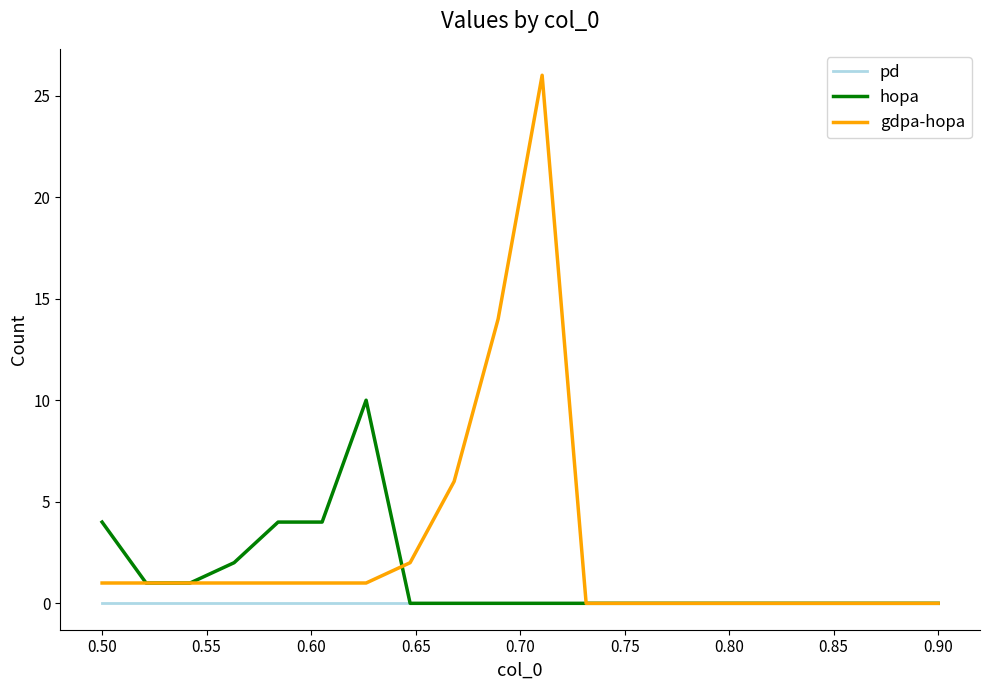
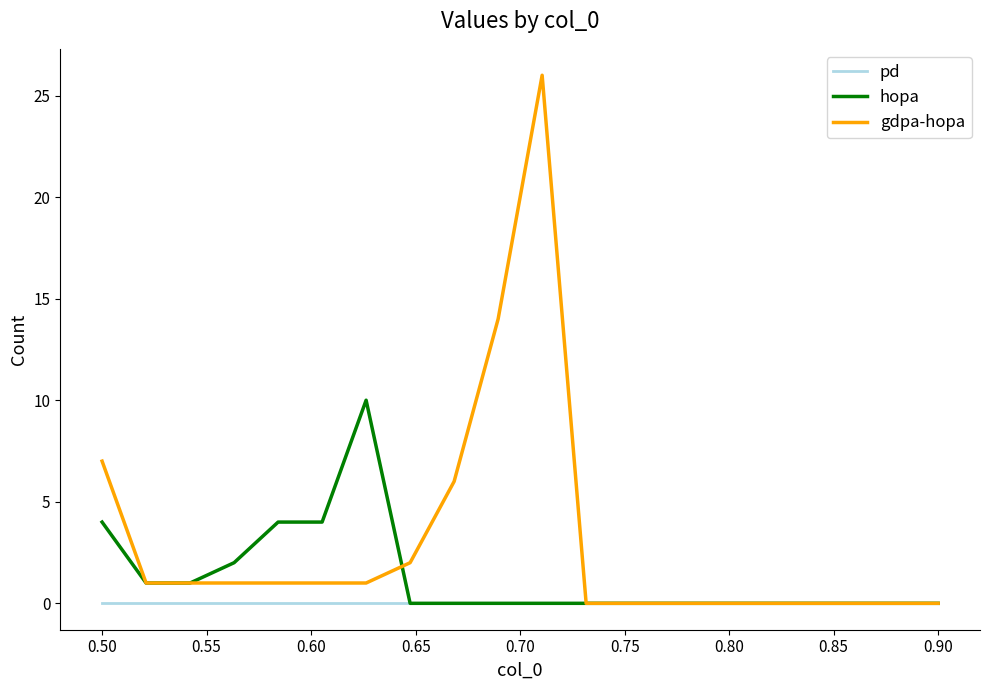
gdpa-hopa, 0.50: 1 -> 7
